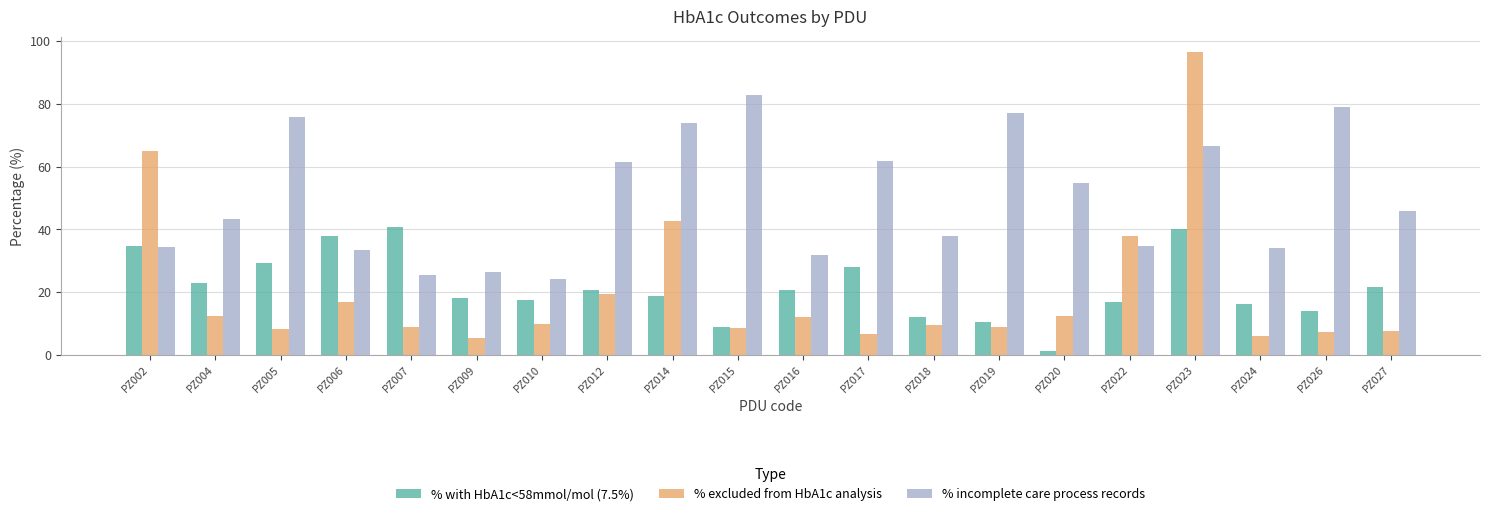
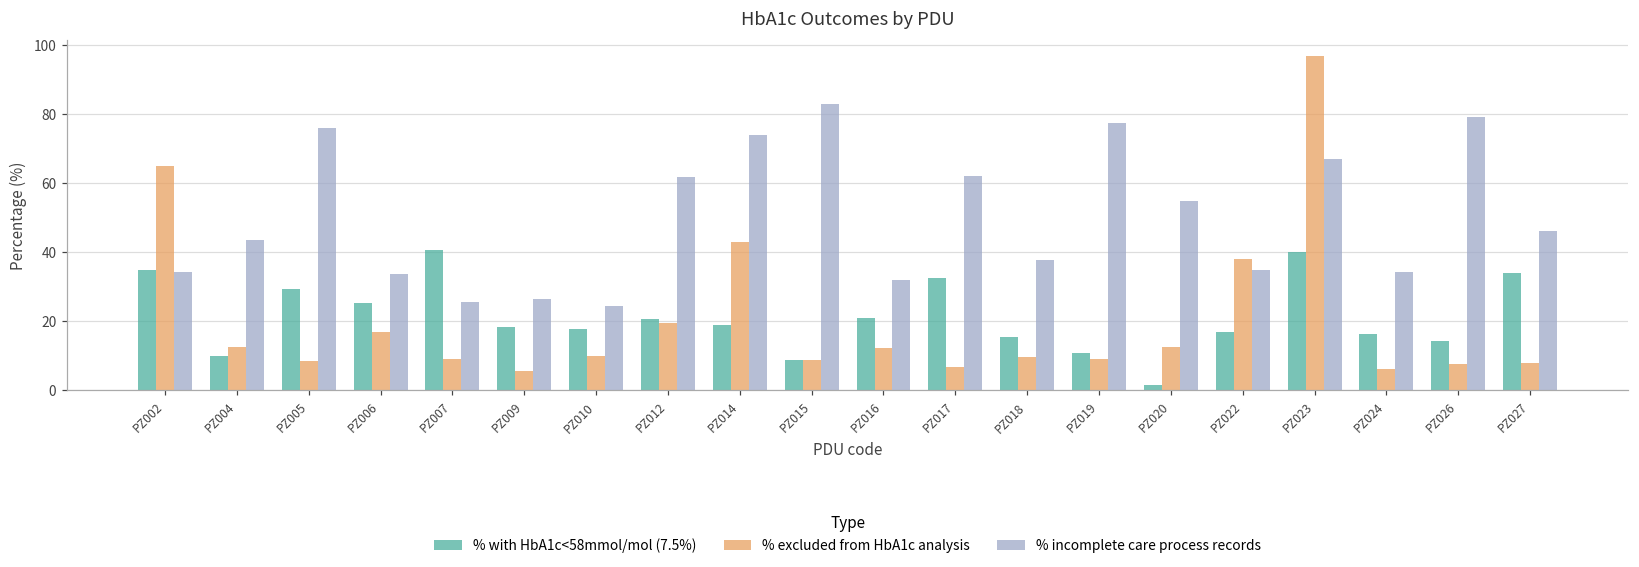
% with HbA1c<58mmol/mol (7.5%), PZ004: 23 -> 10
% with HbA1c<58mmol/mol (7.5%), PZ006: 38 -> 25
% with HbA1c<58mmol/mol (7.5%), PZ017: 28 -> 32
% with HbA1c<58mmol/mol (7.5%), PZ018: 12 -> 15
% with HbA1c<58mmol/mol (7.5%), PZ027: 22 -> 34
